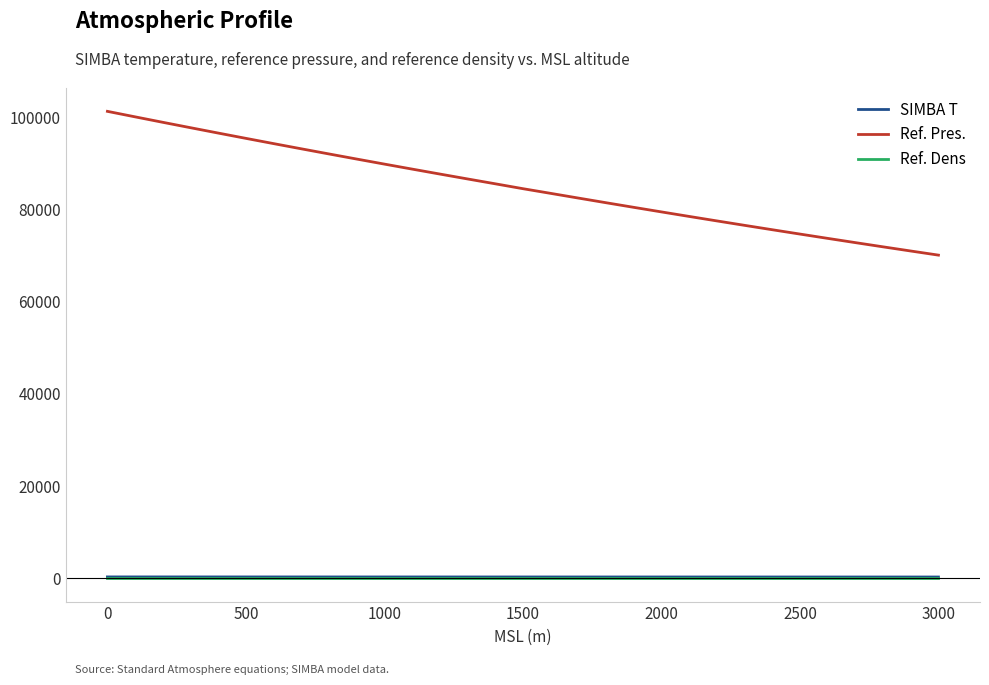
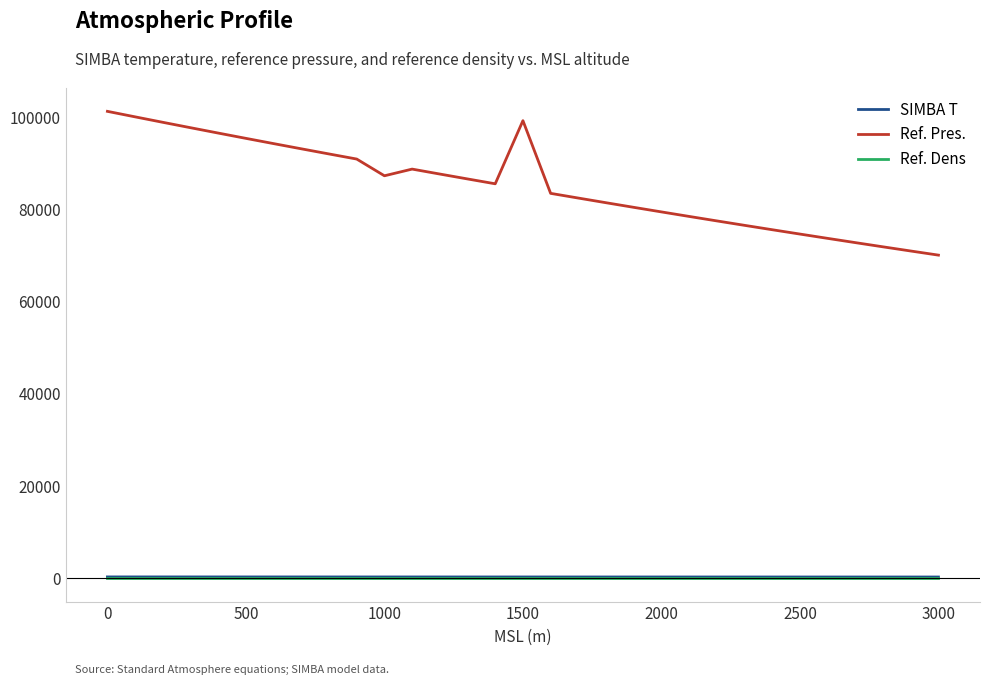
Ref. Pres., 1000: 90000 -> 87000
Ref. Pres., 1500: 85000 -> 99000
